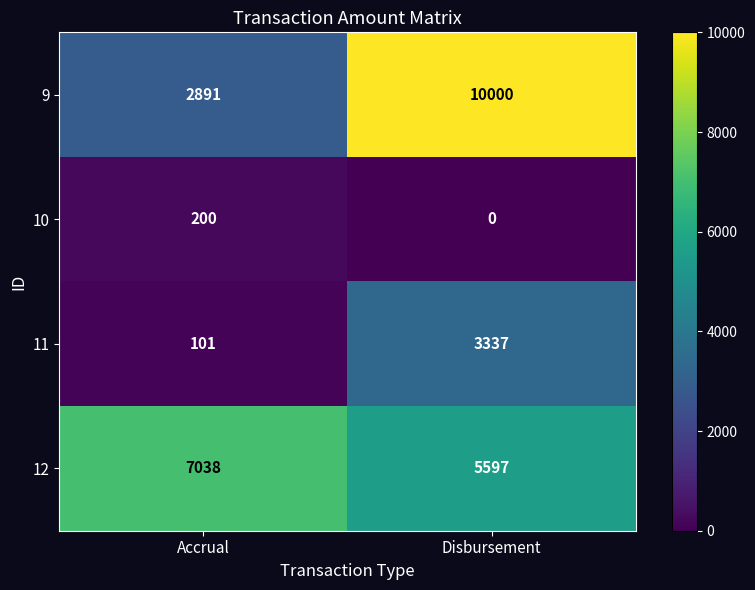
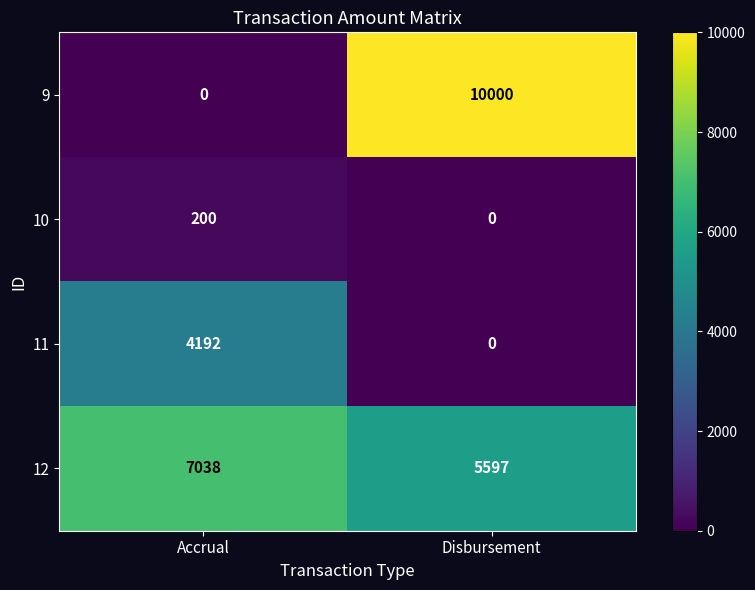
9, Accrual: 2891 -> 0
11, Accrual: 101 -> 4192
11, Disbursement: 3337 -> 0
